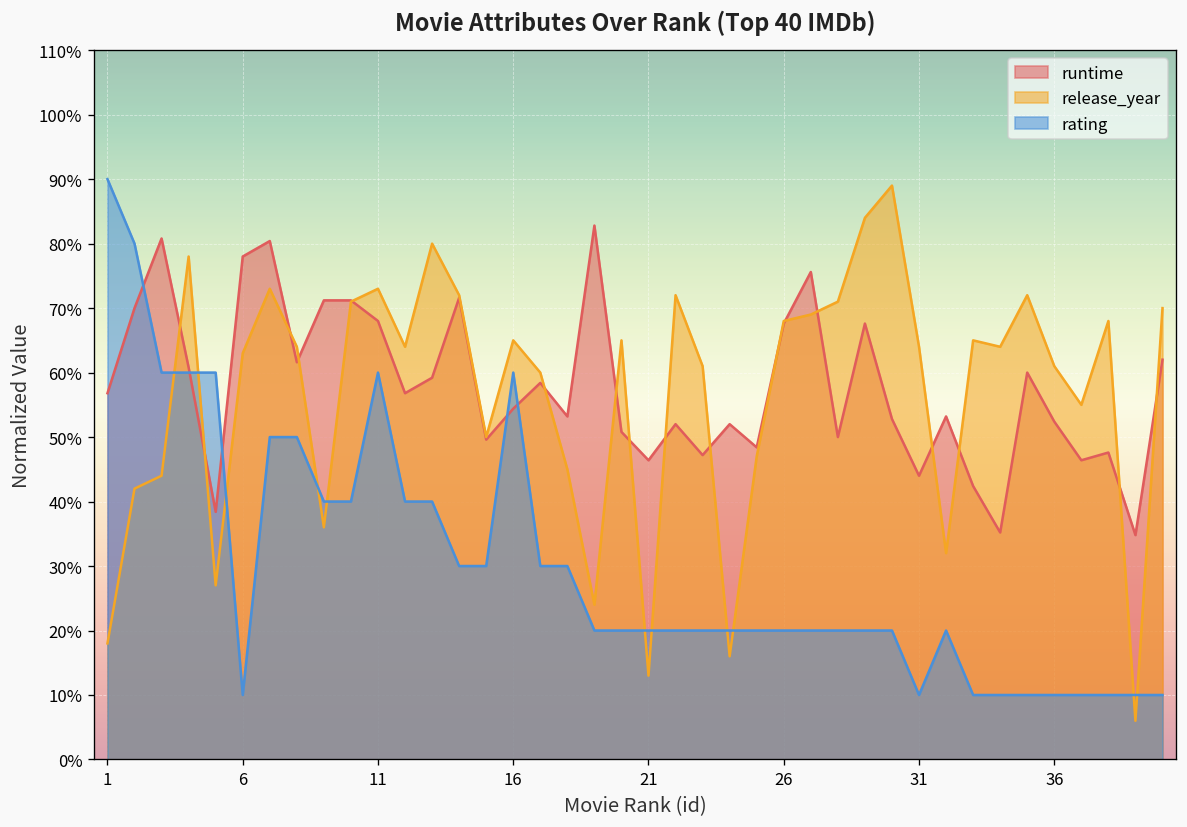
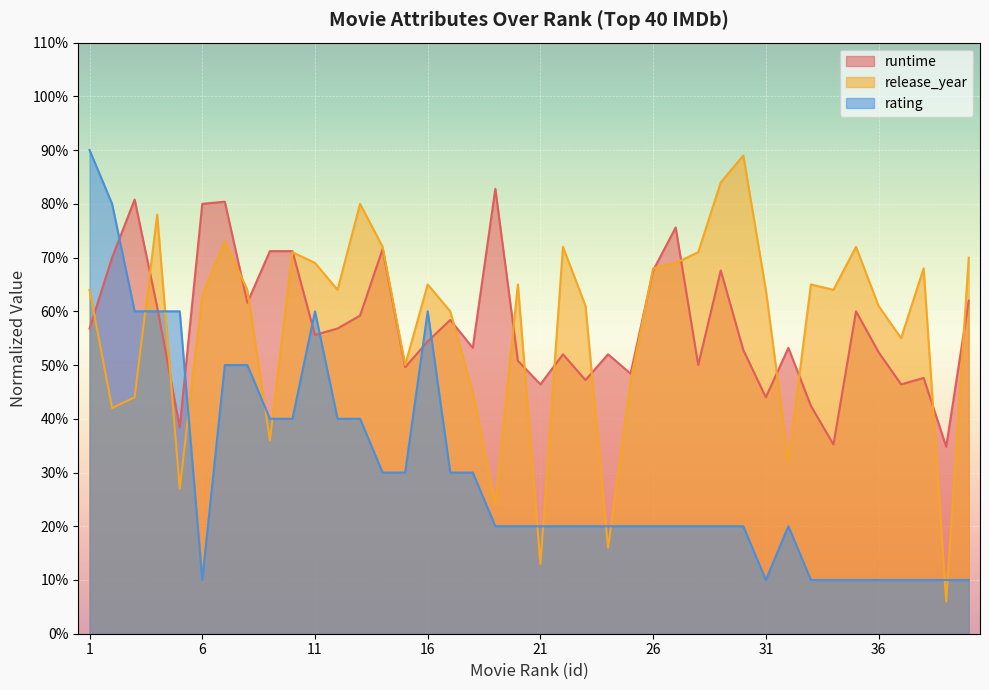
release_year, 1: 18% -> 64%
runtime, 6: 78% -> 80%
runtime, 11: 68% -> 56%
release_year, 11: 73% -> 69%
